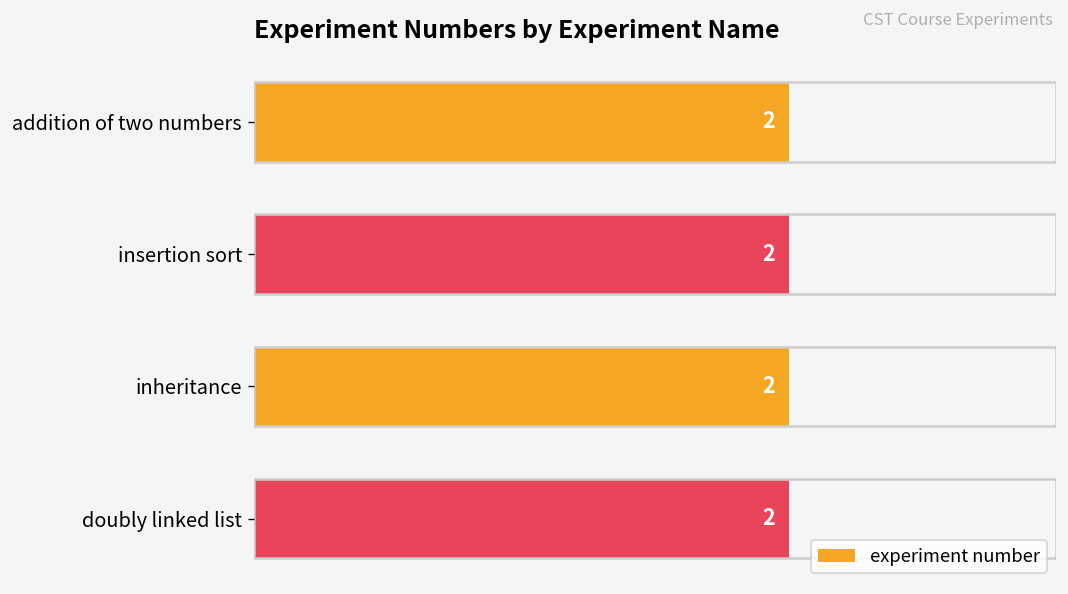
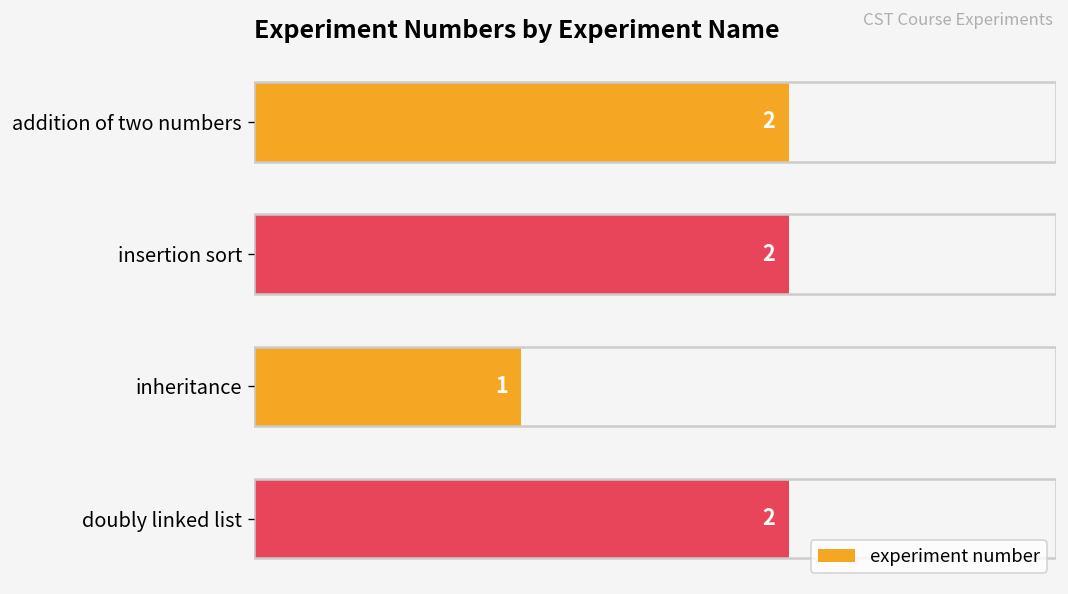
inheritance: 2 -> 1
